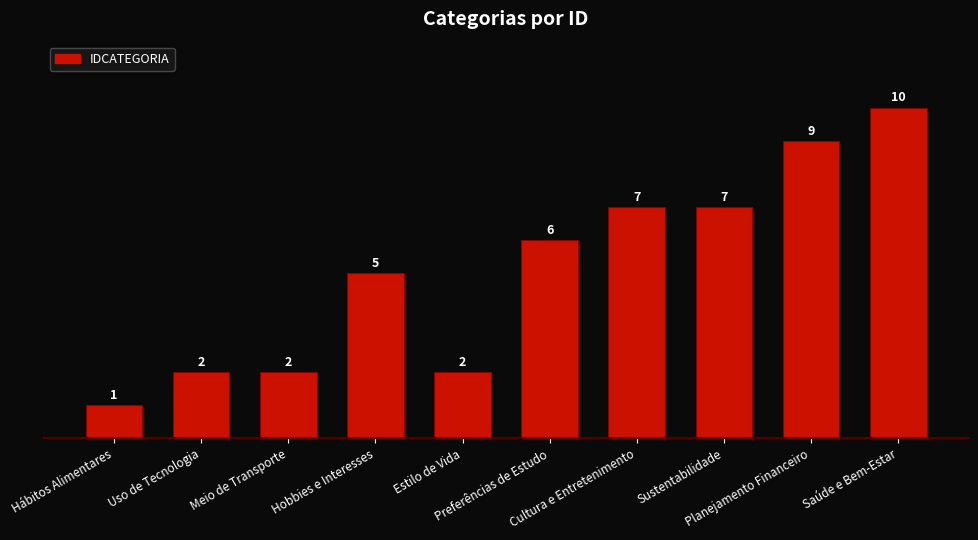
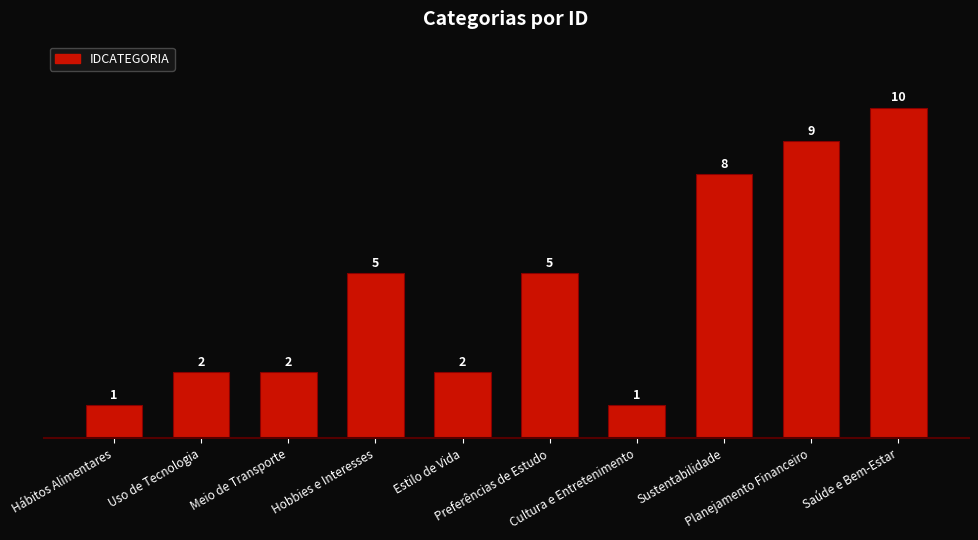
Preferências de Estudo: 6 -> 5
Cultura e Entretenimento: 7 -> 1
Sustentabilidade: 7 -> 8
